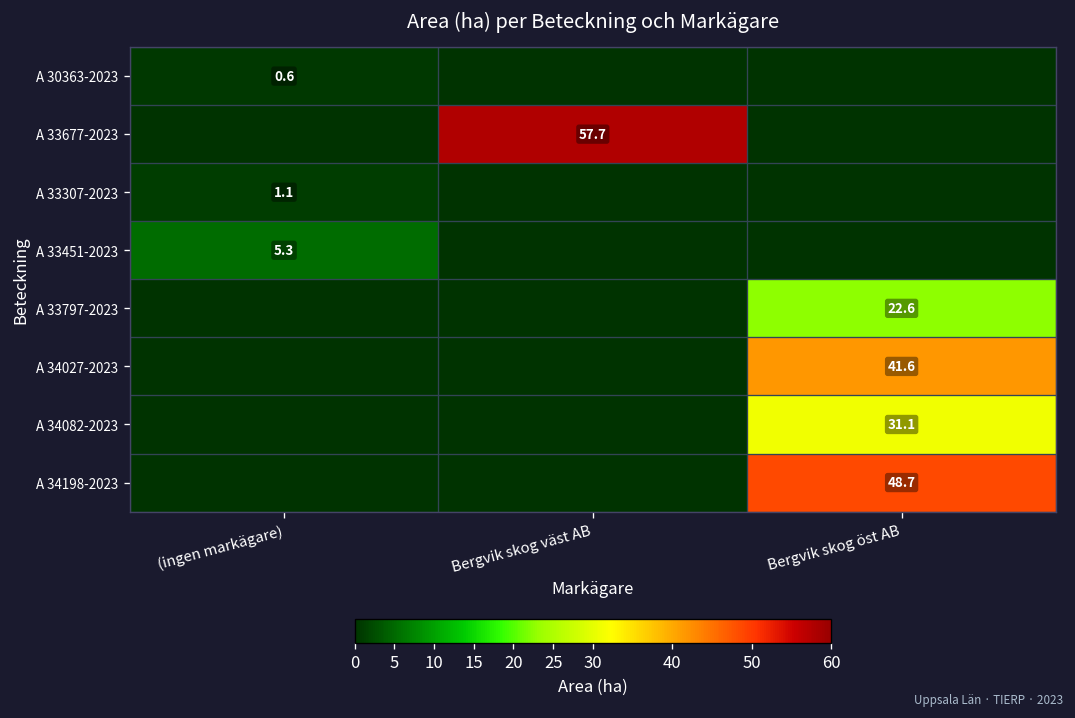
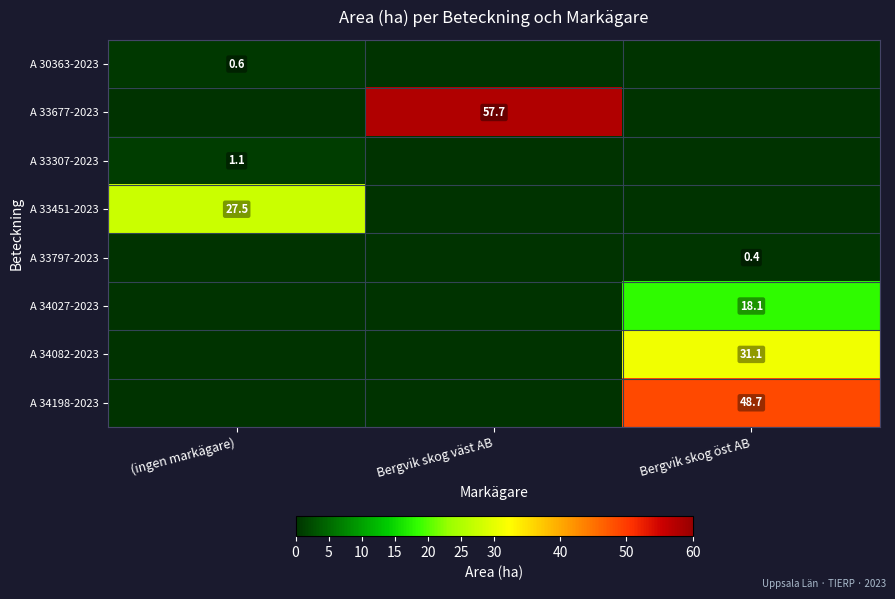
A 33451-2023, (ingen markägare): 5.3 -> 27.5
A 33797-2023, Bergvik skog öst AB: 22.6 -> 0.4
A 34027-2023, Bergvik skog öst AB: 41.6 -> 18.1
